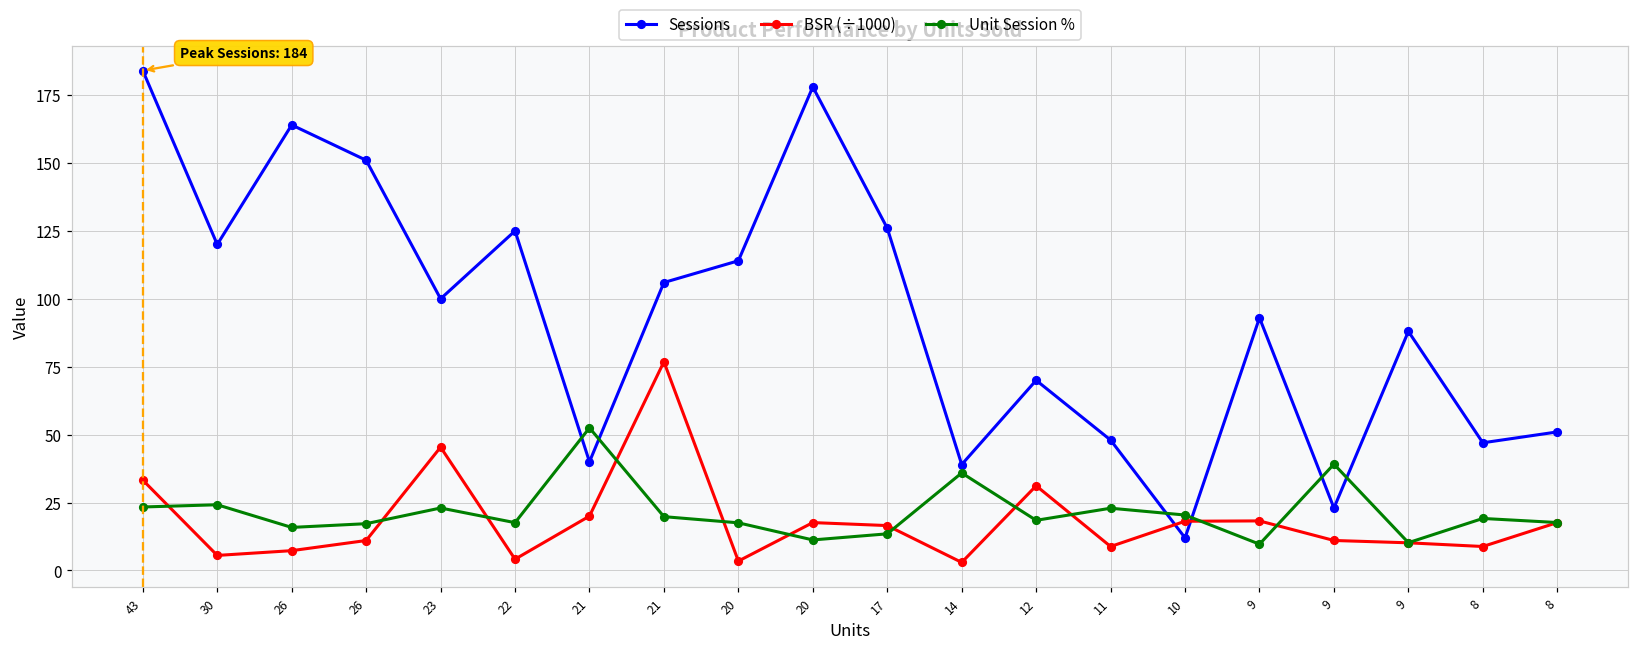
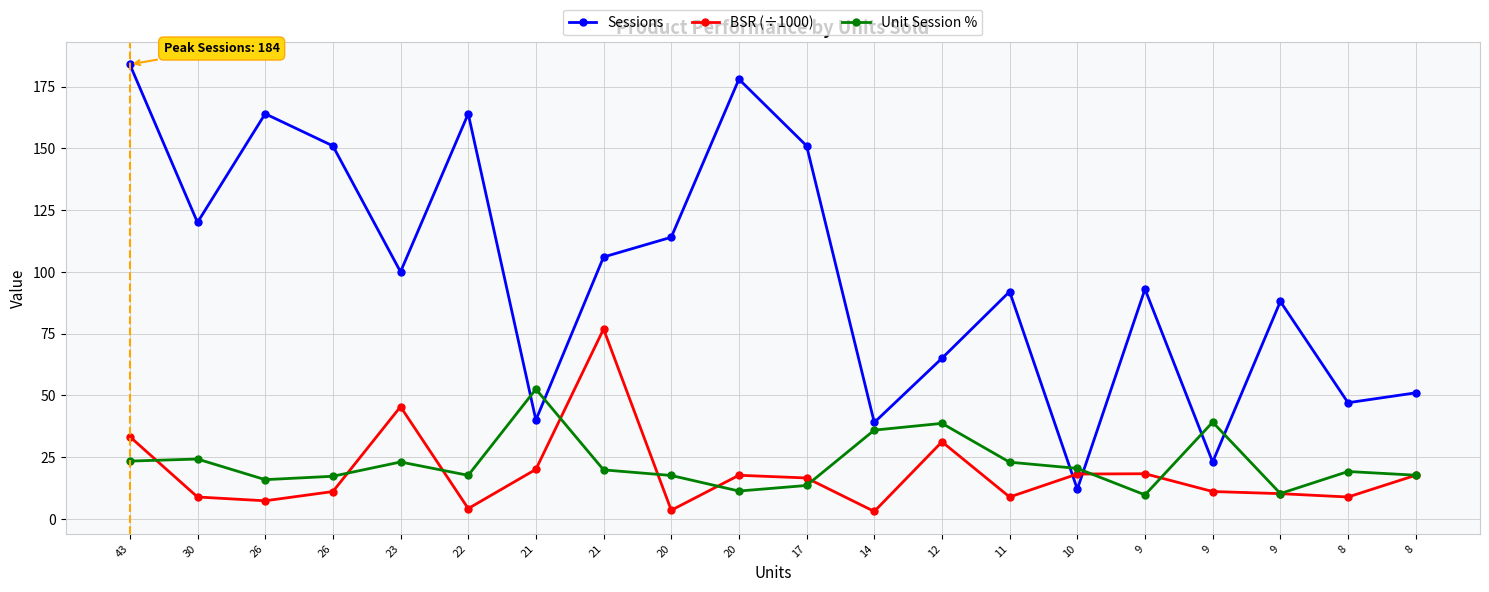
BSR (÷1000), 30: 6 -> 9
Sessions, 22: 125 -> 164
Sessions, 17: 126 -> 151
Sessions, 12: 70 -> 65
Unit Session %, 12: 18 -> 39
Sessions, 11: 48 -> 92
